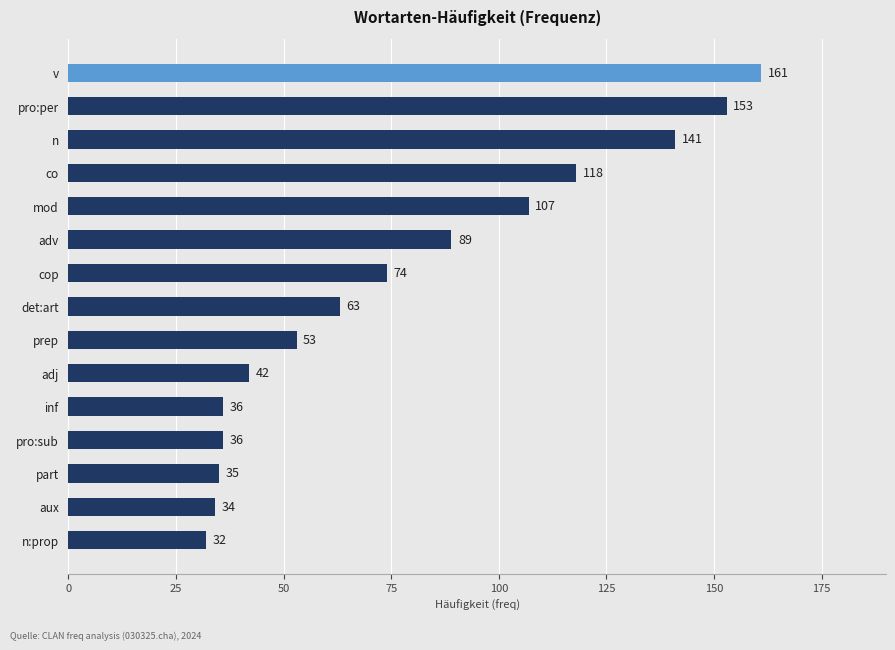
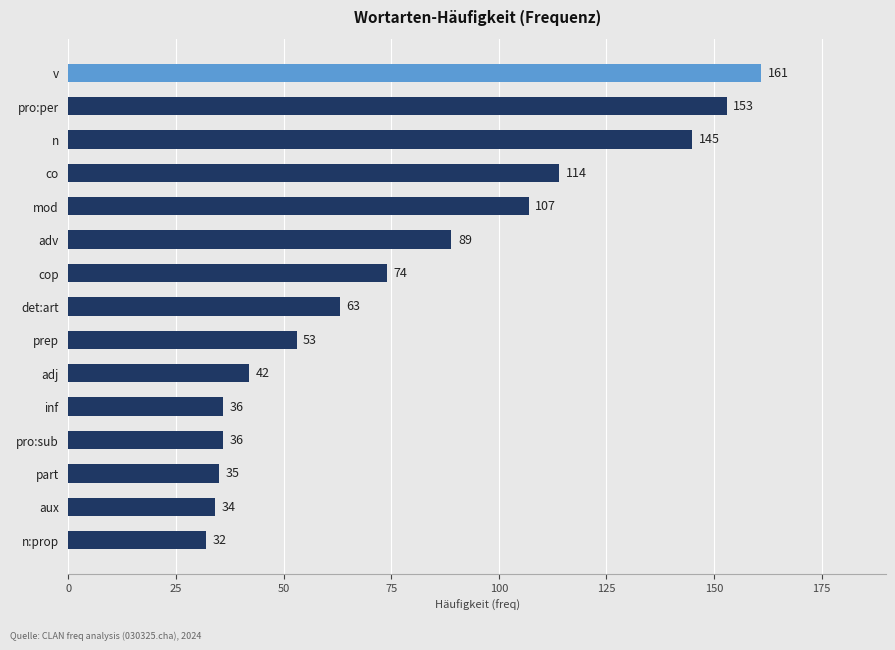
n: 141 -> 145
co: 118 -> 114
